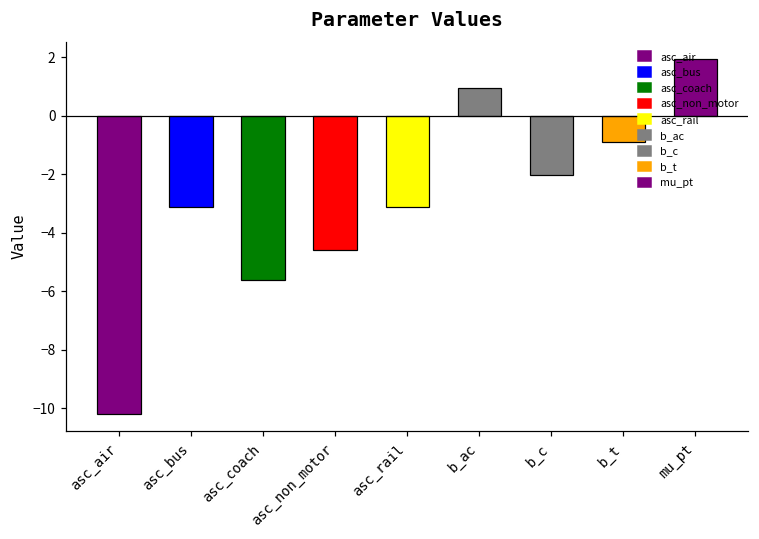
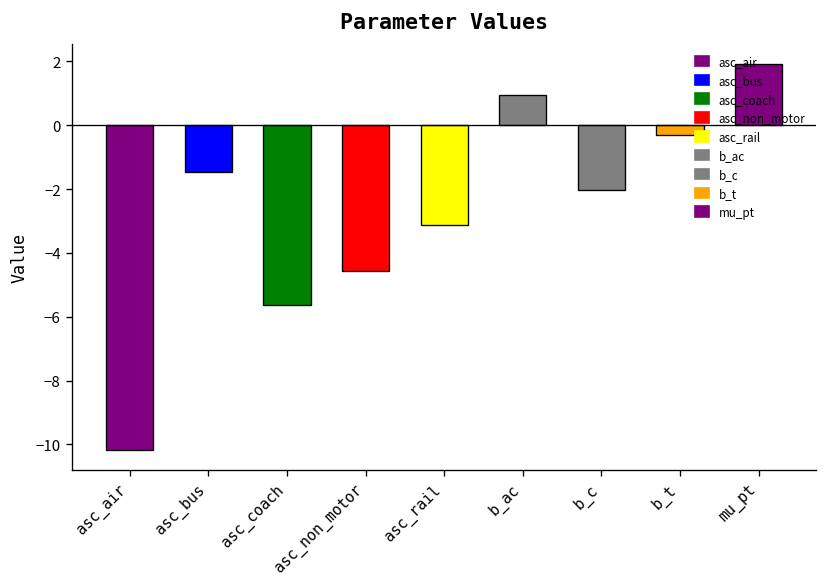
asc_bus: -3.1 -> -1.5
b_t: -0.9 -> -0.3
